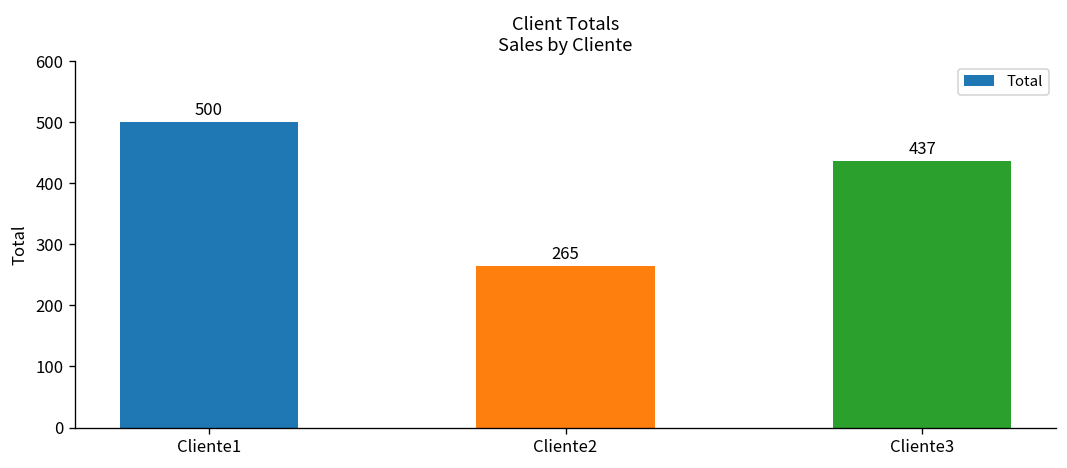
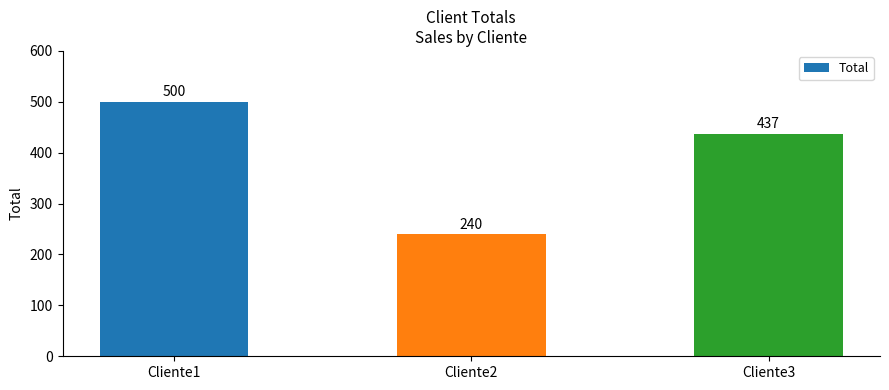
Cliente2: 265 -> 240
